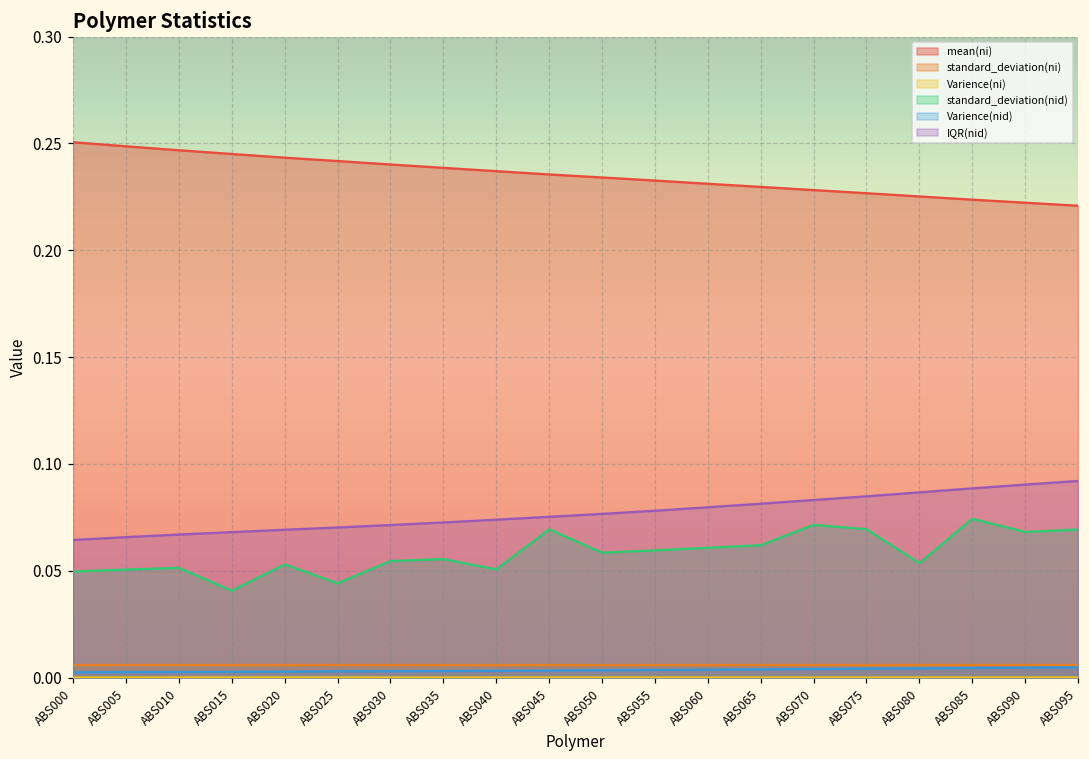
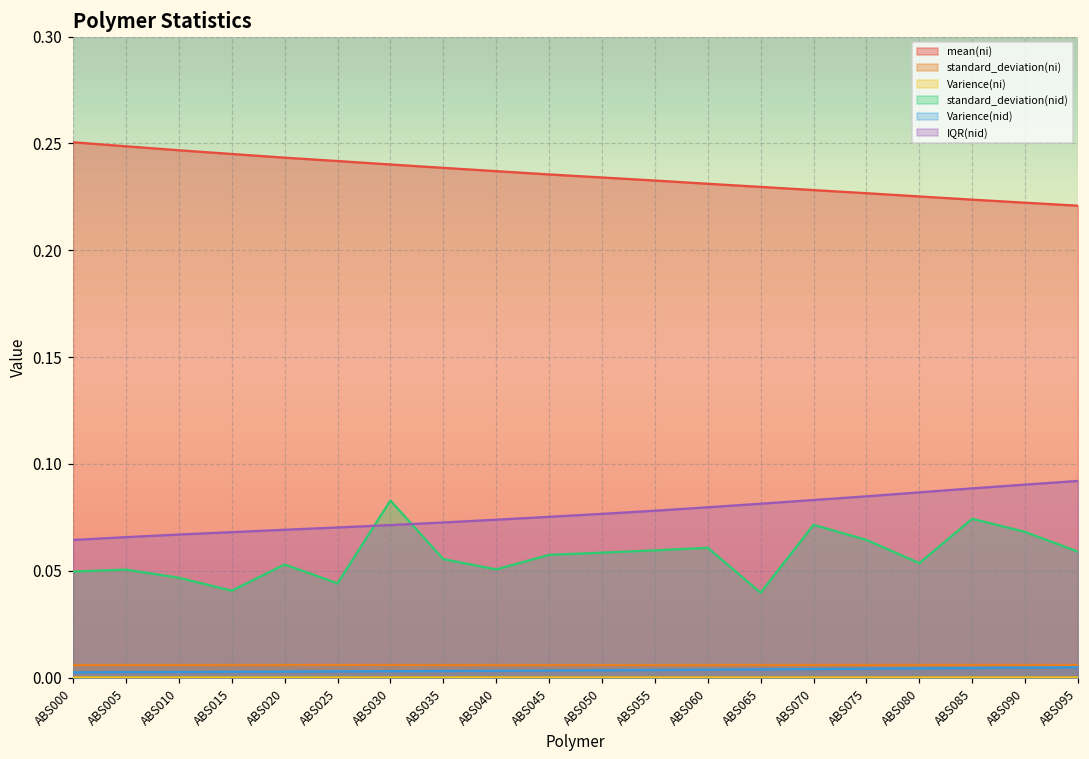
standard_deviation(nid), ABS010: 0.051 -> 0.047
standard_deviation(nid), ABS030: 0.055 -> 0.083
standard_deviation(nid), ABS045: 0.069 -> 0.057
standard_deviation(nid), ABS065: 0.062 -> 0.040
standard_deviation(nid), ABS075: 0.069 -> 0.064
standard_deviation(nid), ABS095: 0.069 -> 0.059
